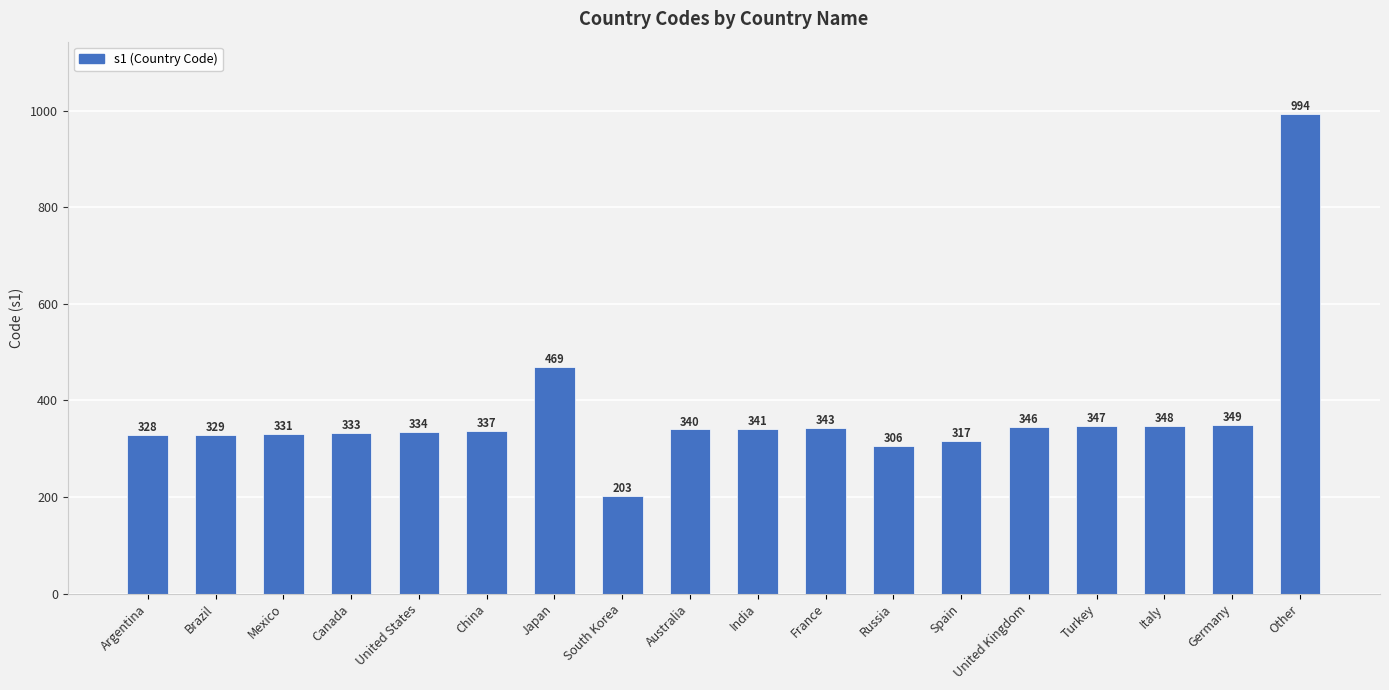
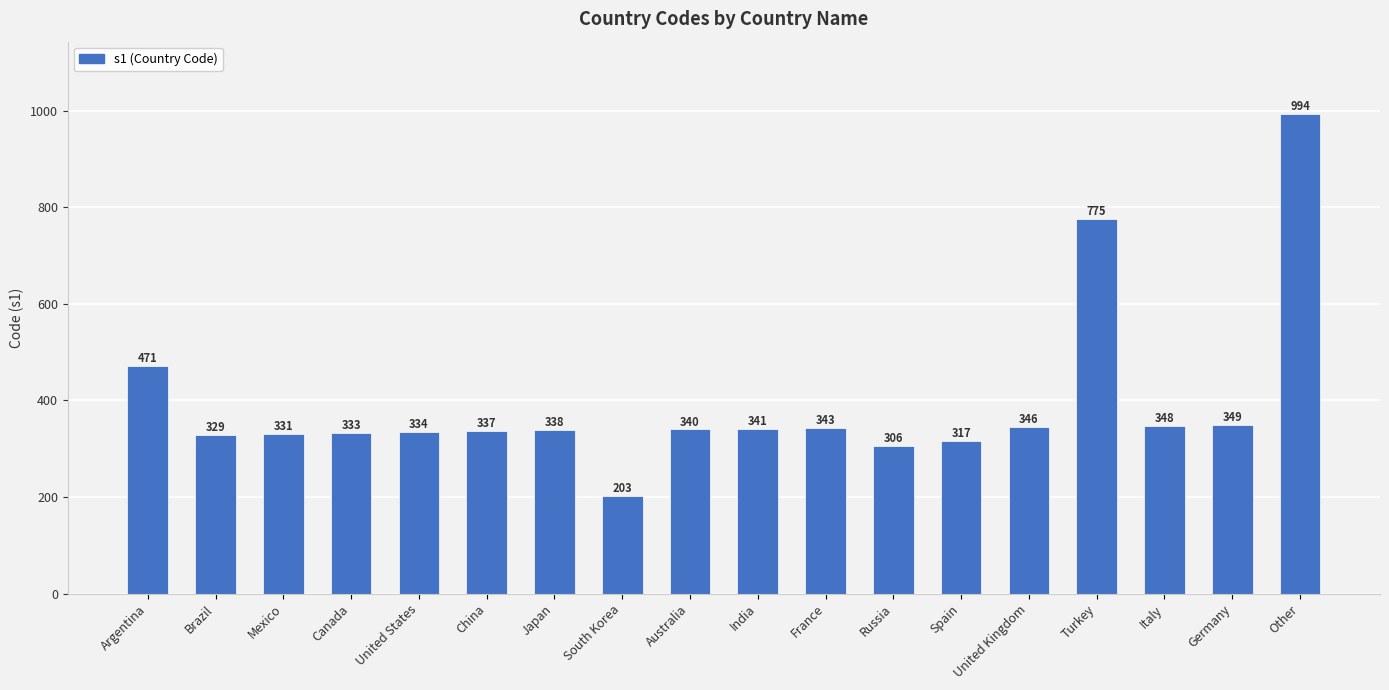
Argentina: 328 -> 471
Japan: 469 -> 338
Turkey: 347 -> 775
